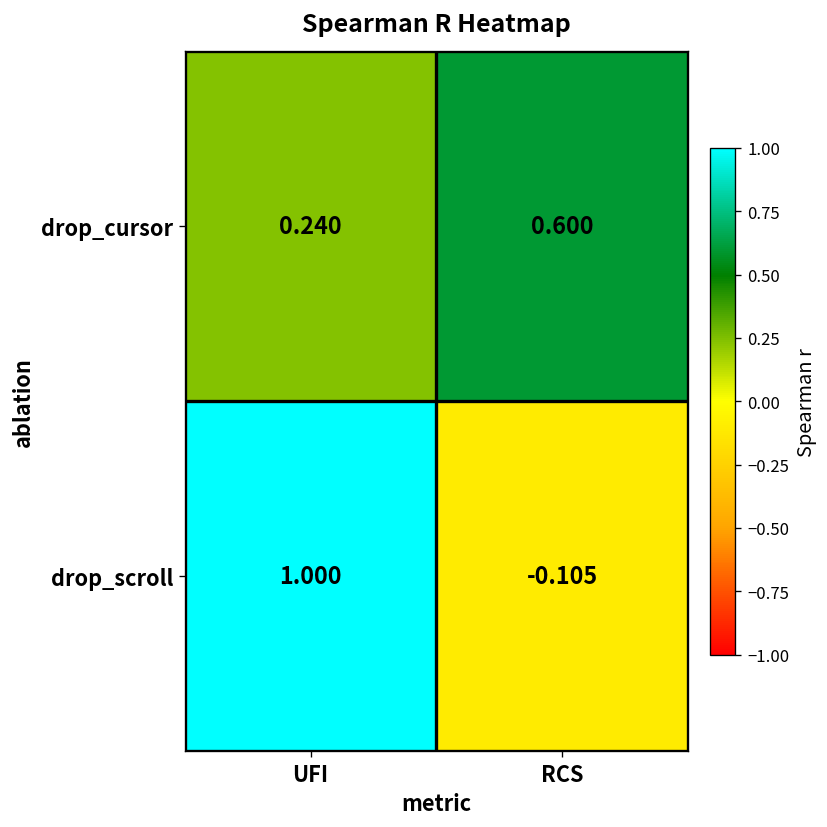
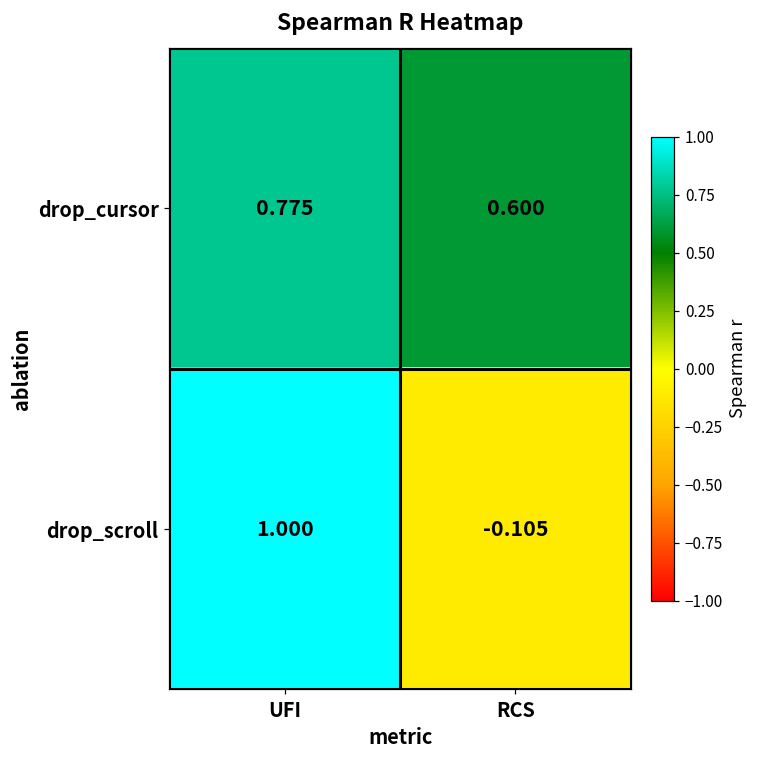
drop_cursor, UFI: 0.240 -> 0.775
